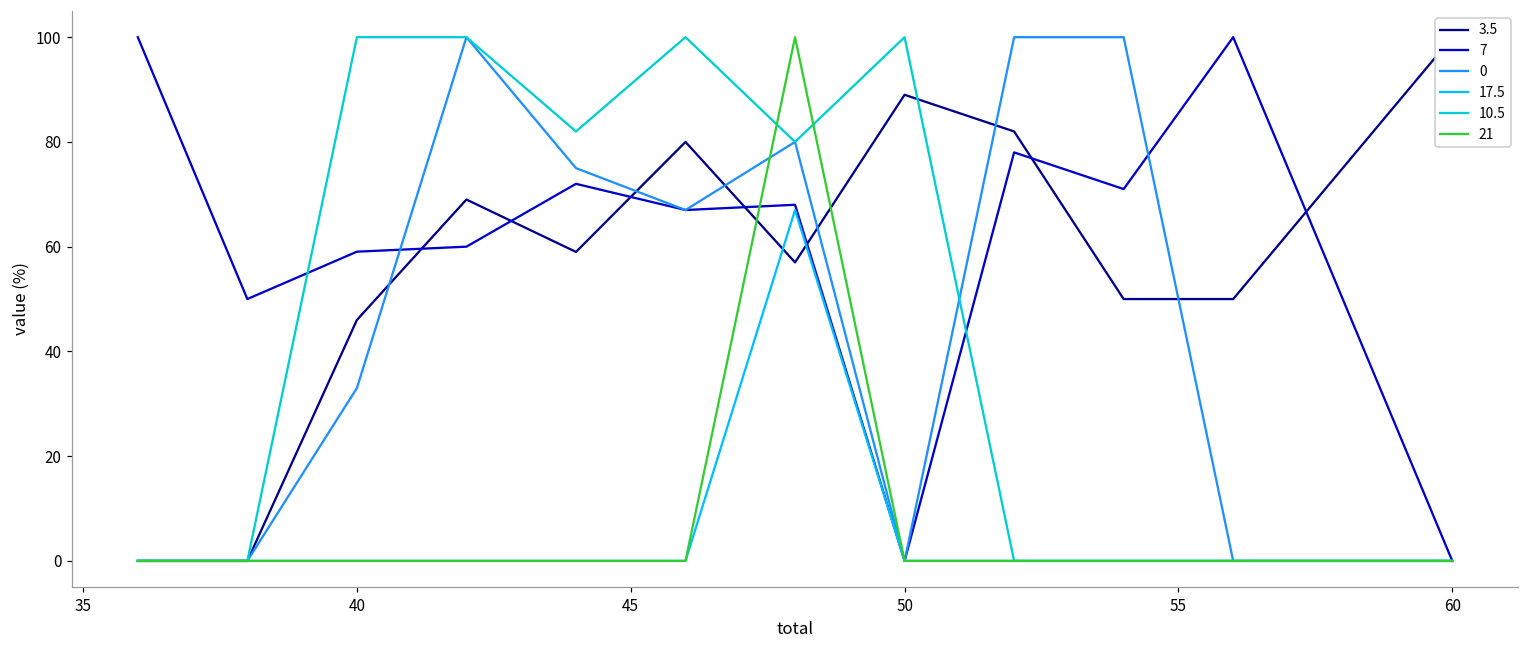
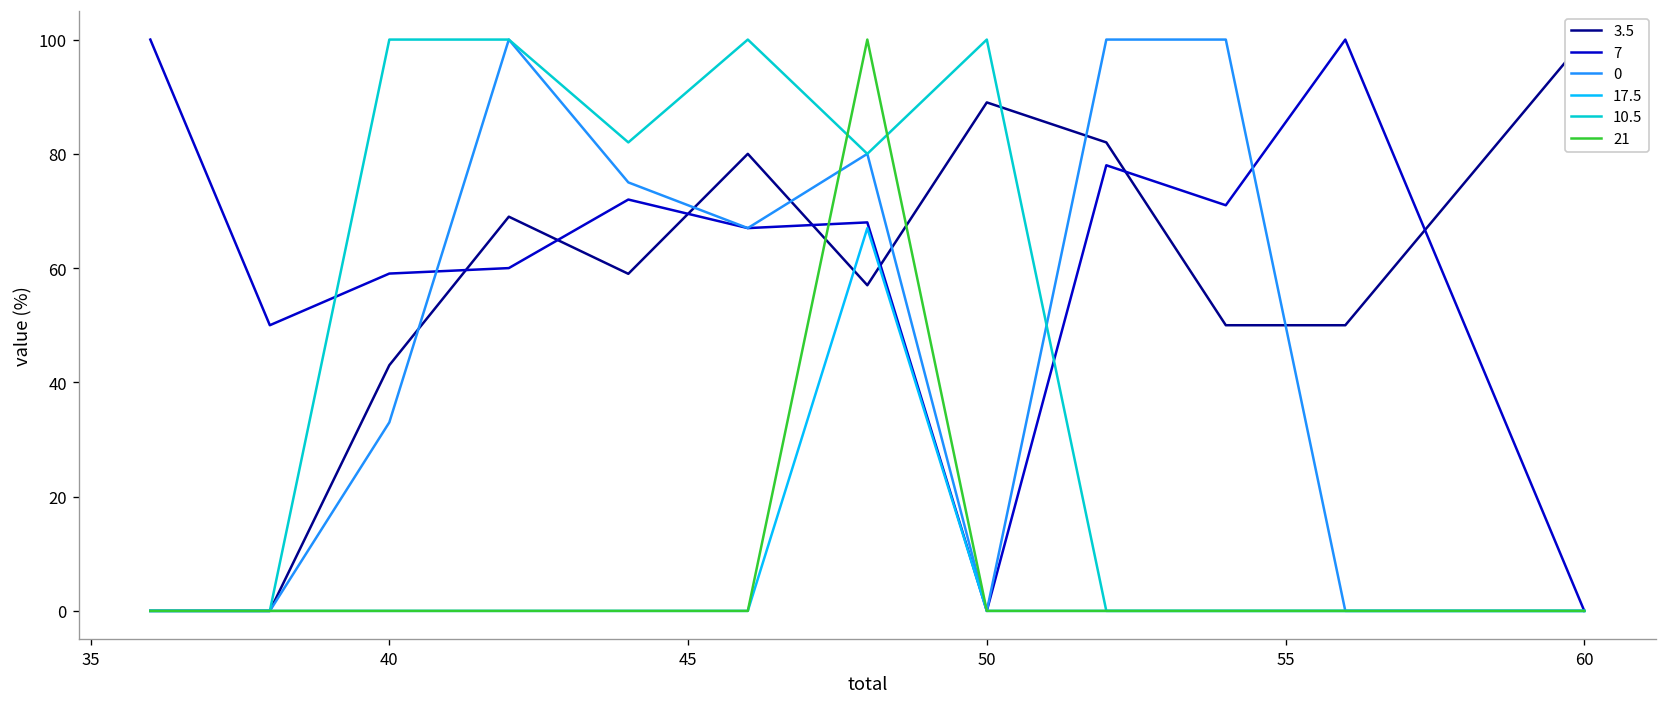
3.5, 40: 46 -> 43
